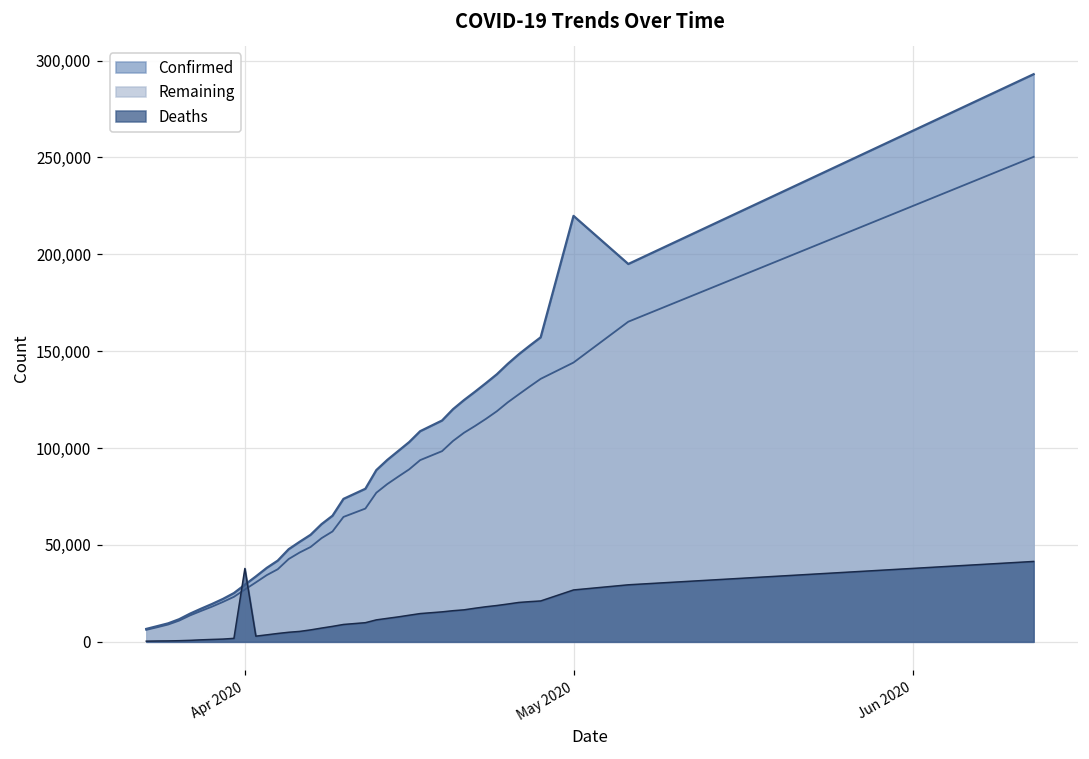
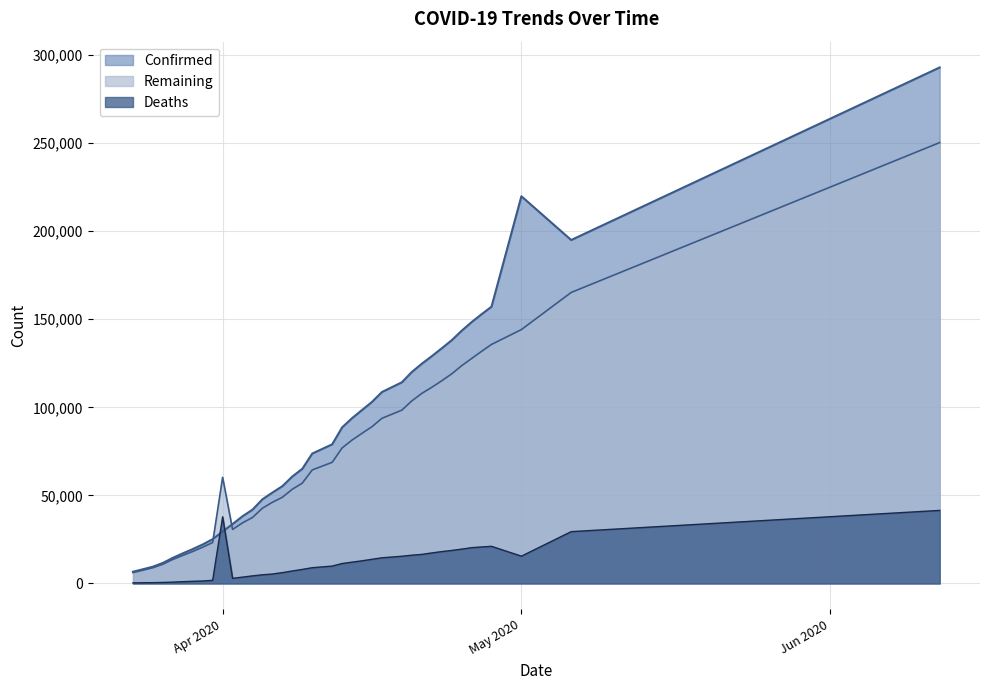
Remaining, Apr 2020: 27,000 -> 60,000
Deaths, May 2020: 27,000 -> 16,000
